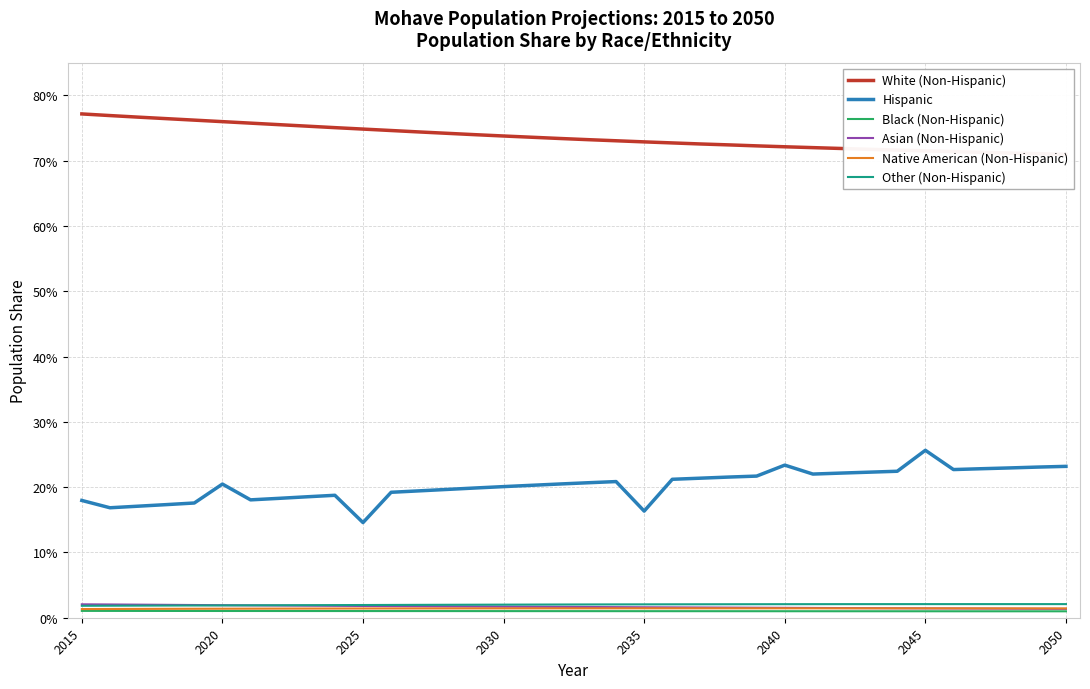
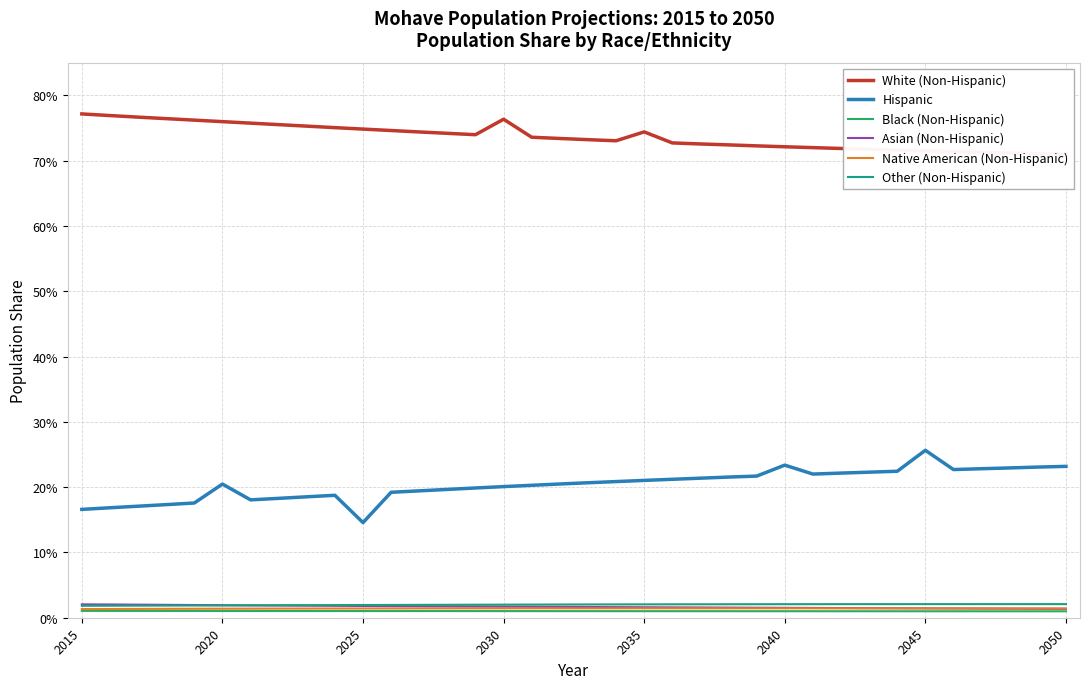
Hispanic, 2015: 18% -> 17%
White (Non-Hispanic), 2030: 74% -> 76%
White (Non-Hispanic), 2035: 73% -> 74%
Hispanic, 2035: 16% -> 21%
